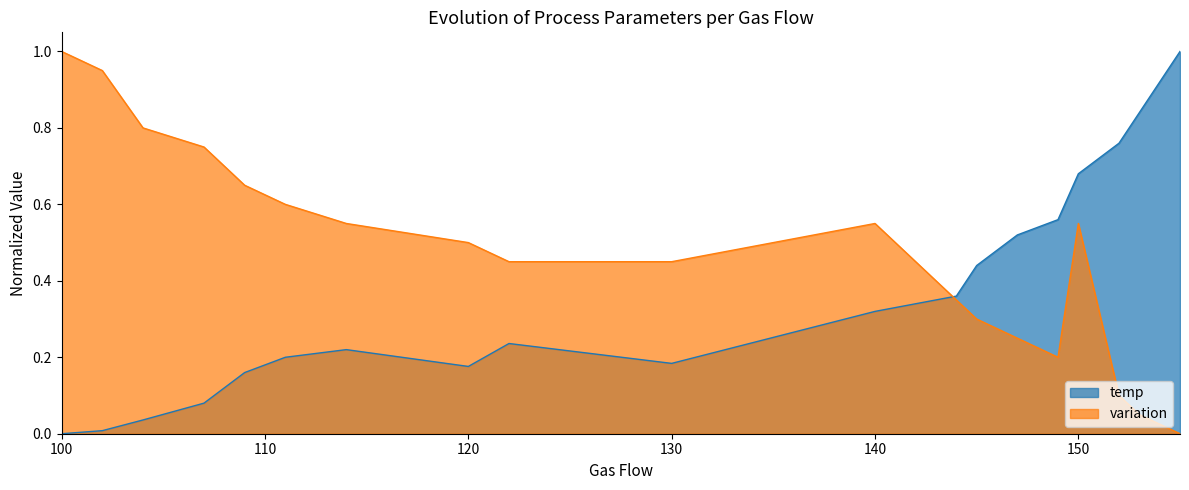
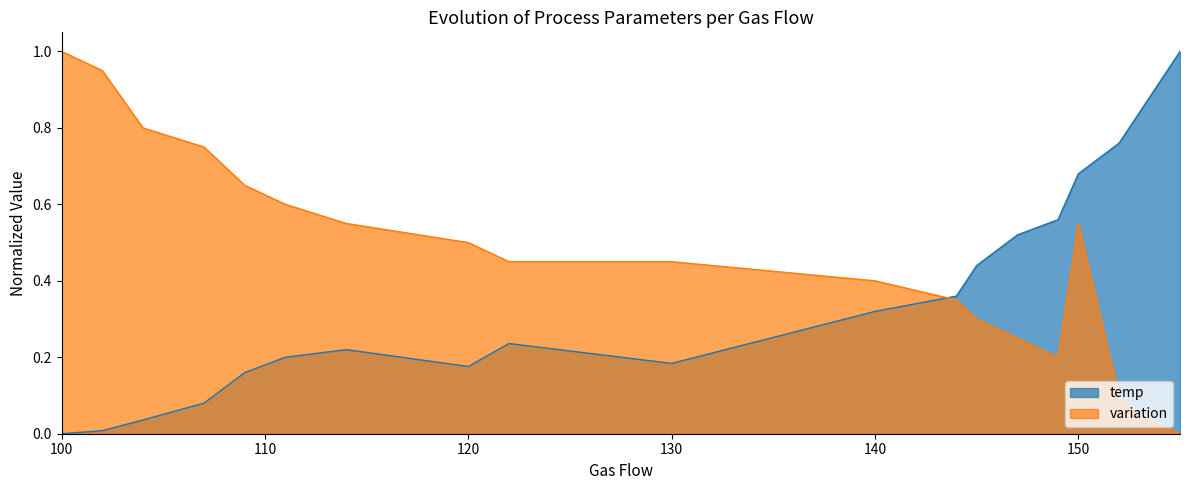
variation, 140: 0.55 -> 0.40
